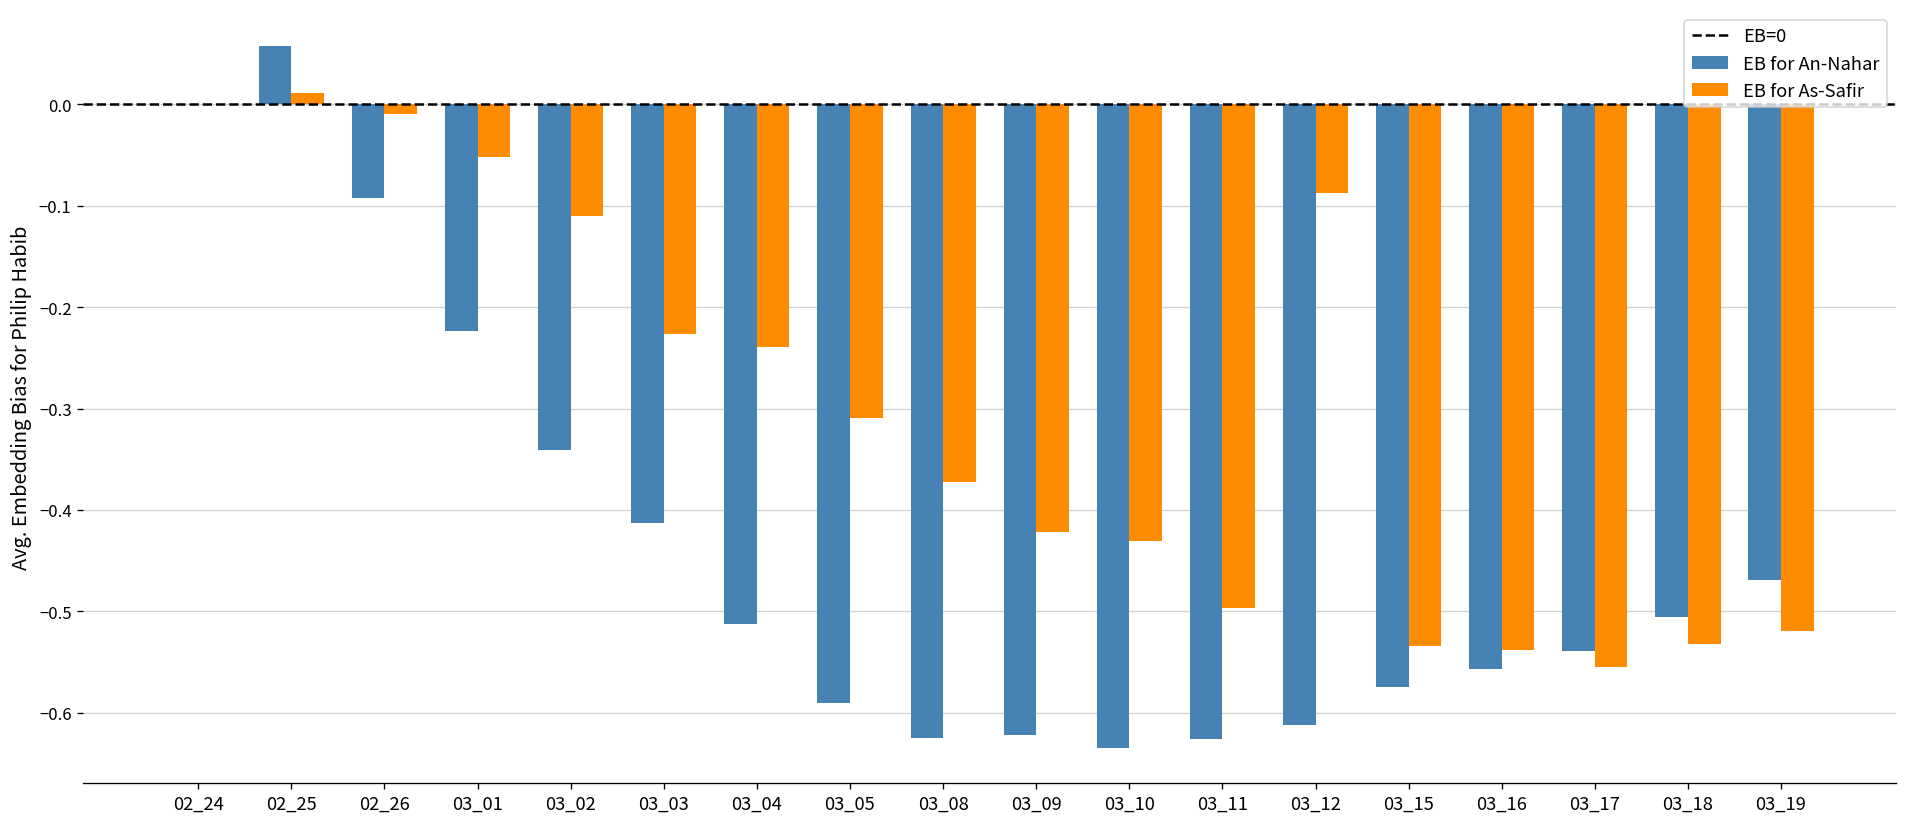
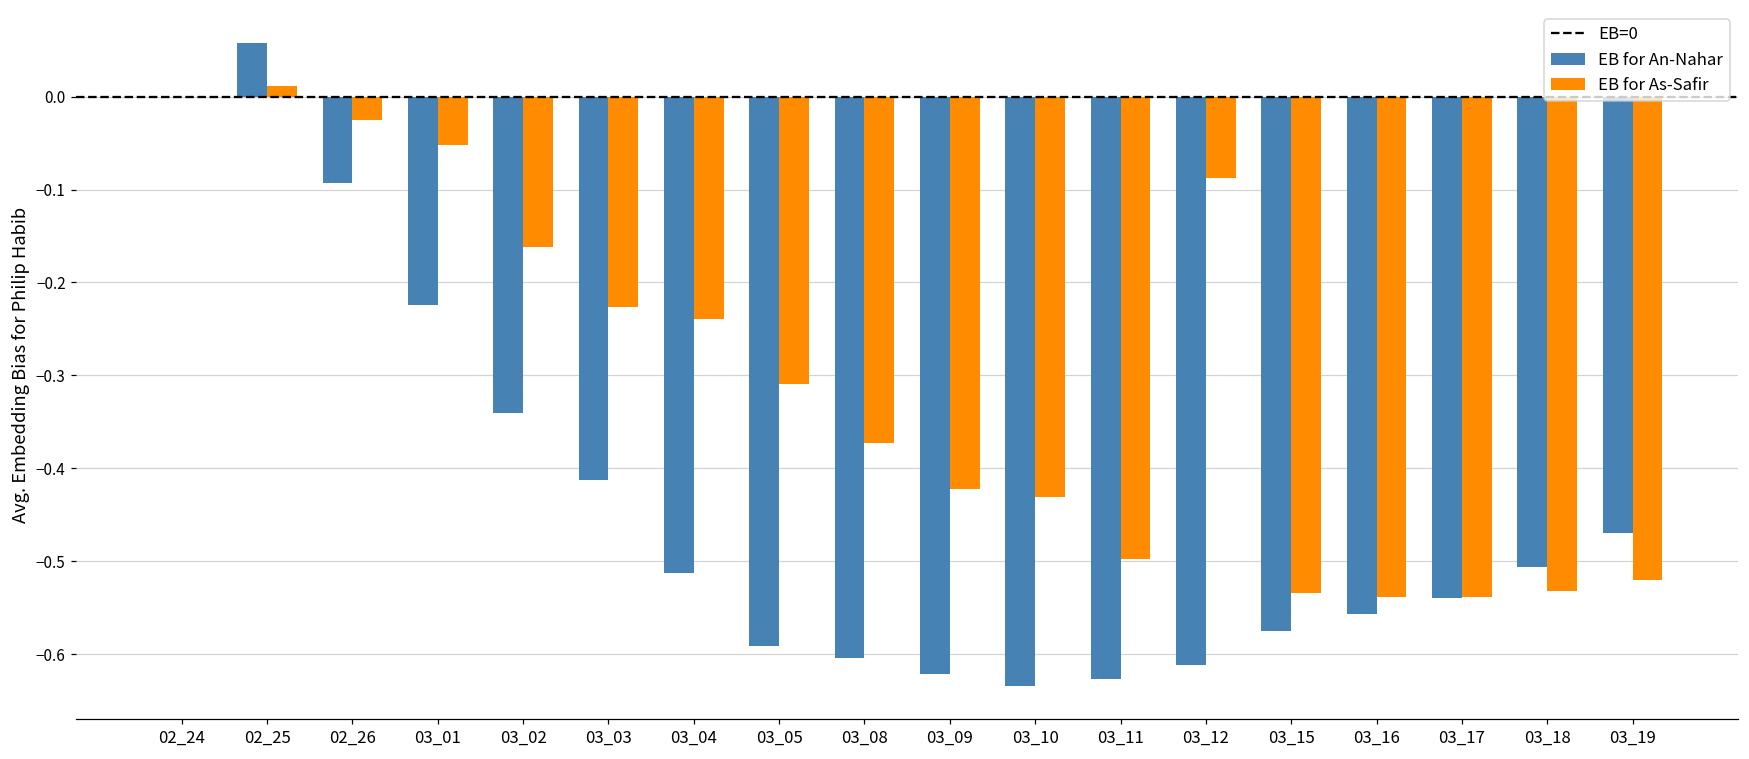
EB for As-Safir, 02_26: -0.01 -> -0.03
EB for As-Safir, 03_02: -0.11 -> -0.16
EB for An-Nahar, 03_08: -0.62 -> -0.60
EB for As-Safir, 03_17: -0.56 -> -0.54
